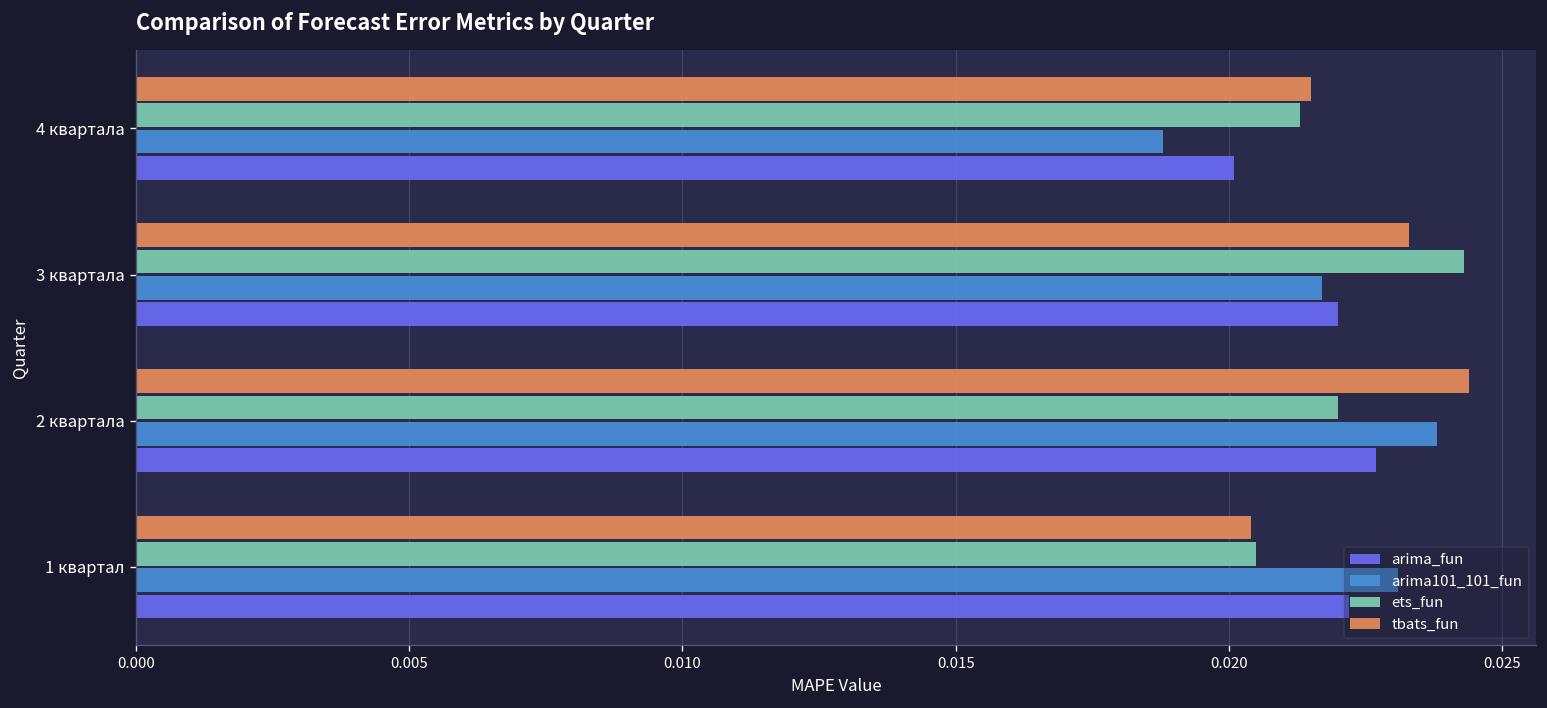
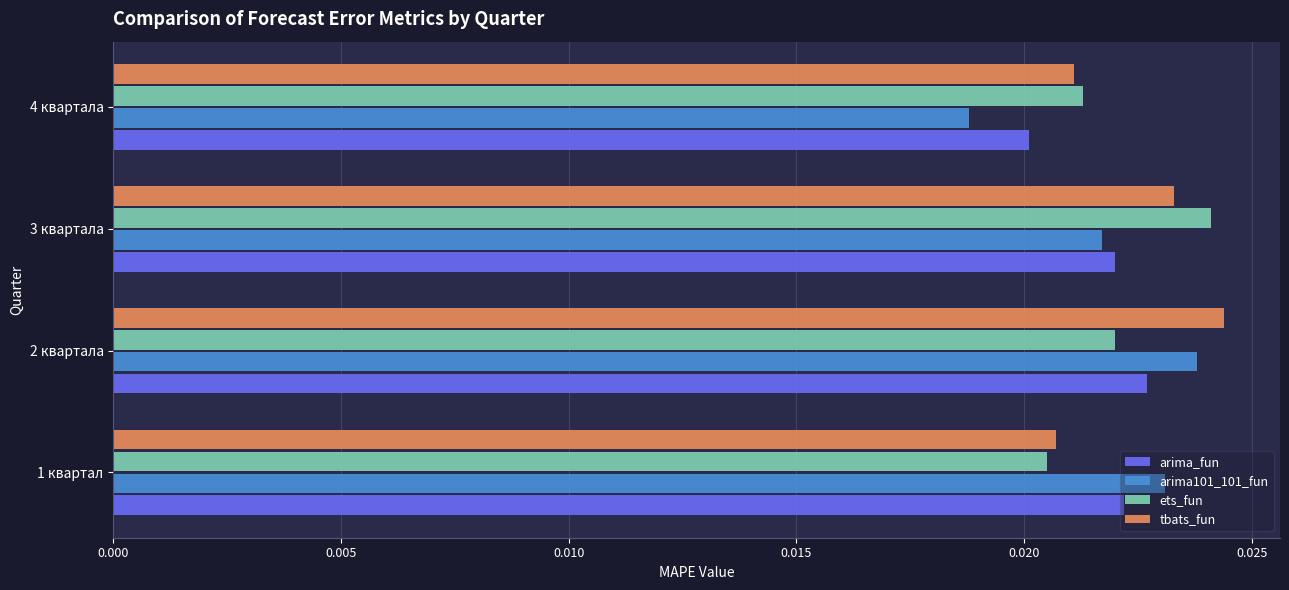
tbats_fun, 4 квартала: 0.0215 -> 0.0211
ets_fun, 3 квартала: 0.0243 -> 0.0241
tbats_fun, 1 квартал: 0.0204 -> 0.0207
